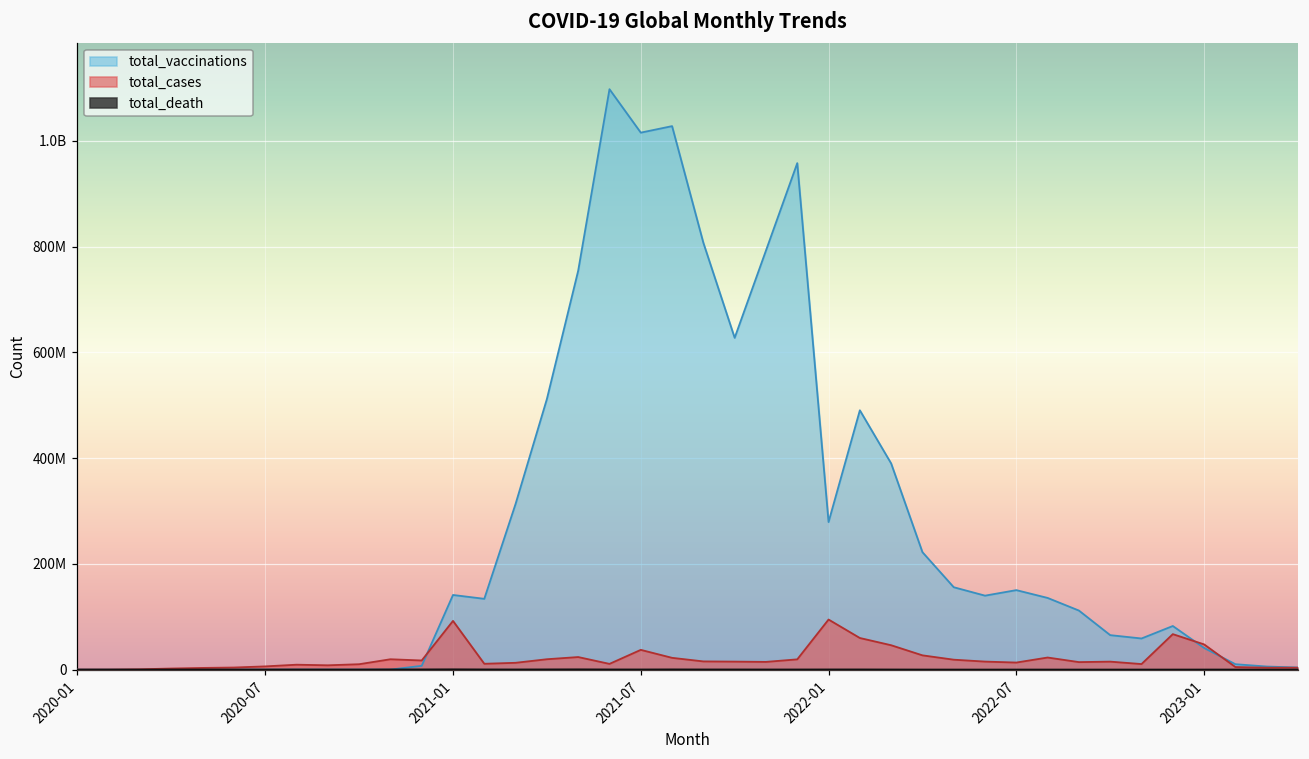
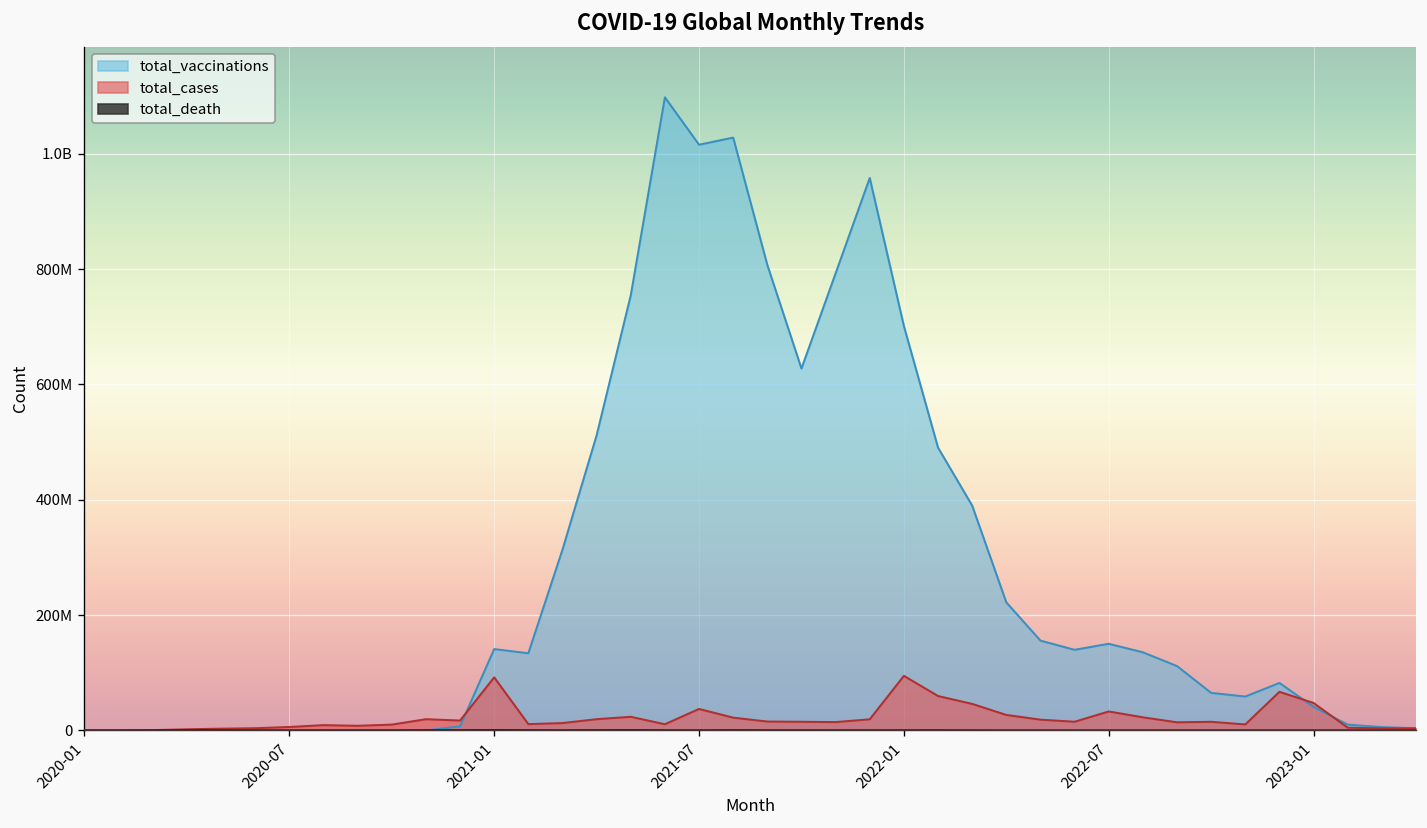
total_vaccinations, 2022-01: 280000000 -> 700000000
total_cases, 2022-07: 10000000 -> 30000000
